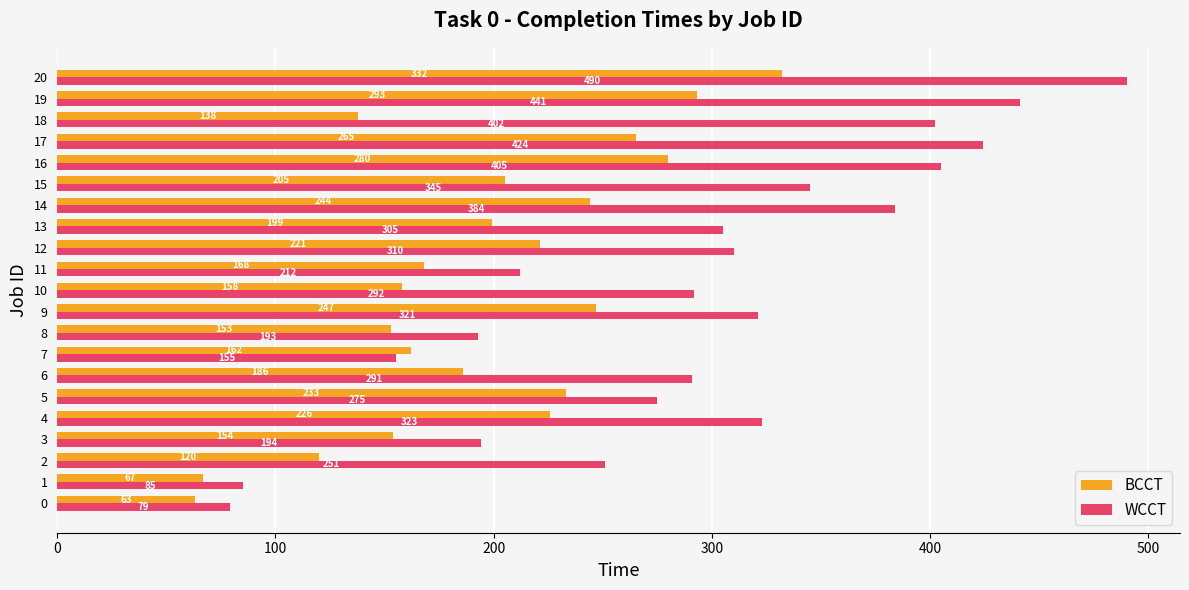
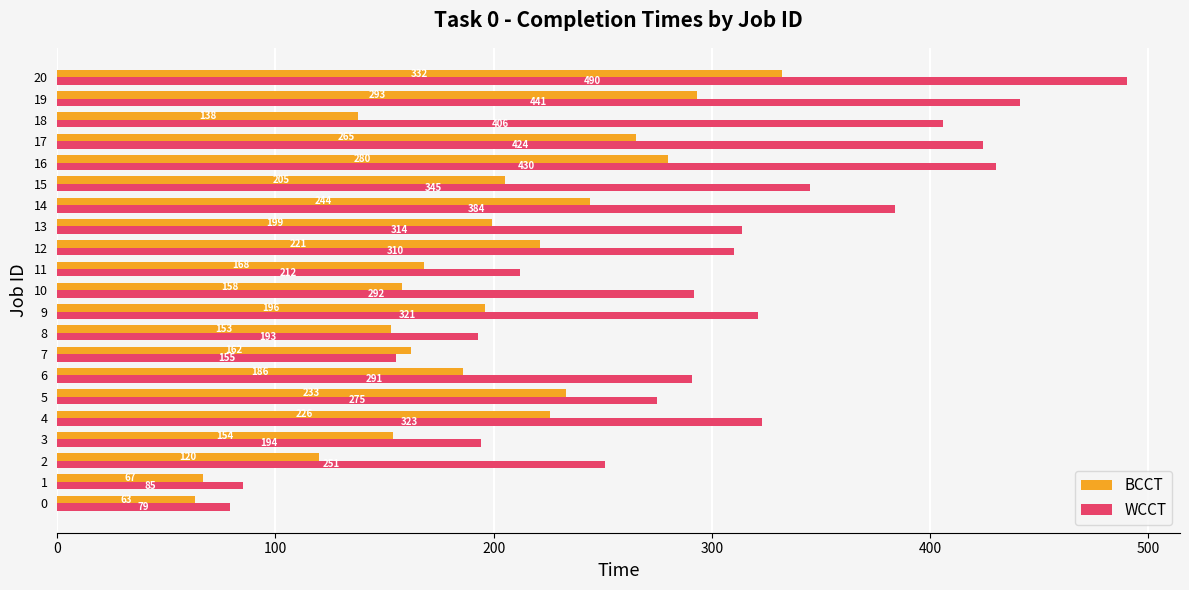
WCCT, 18: 402 -> 406
WCCT, 16: 405 -> 430
WCCT, 13: 305 -> 314
BCCT, 9: 247 -> 196
